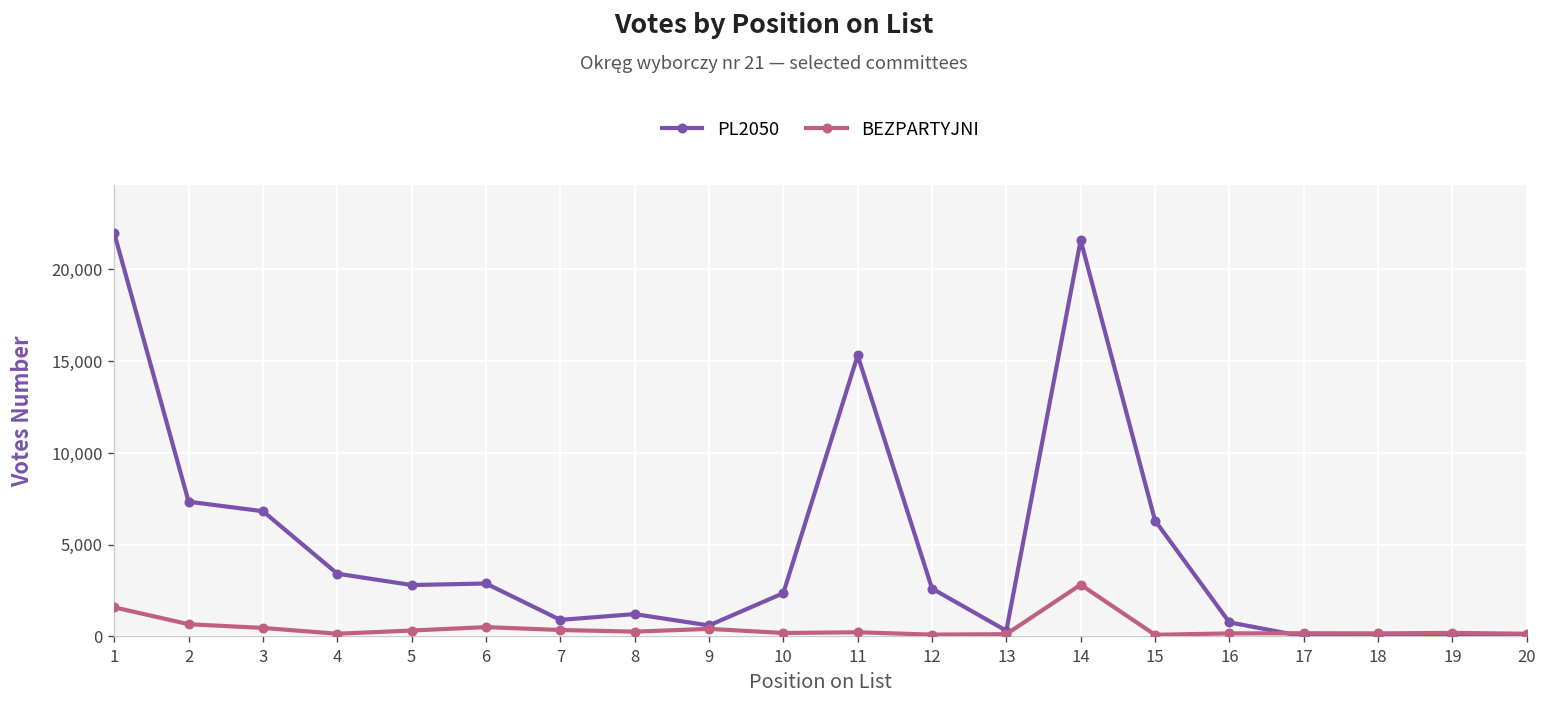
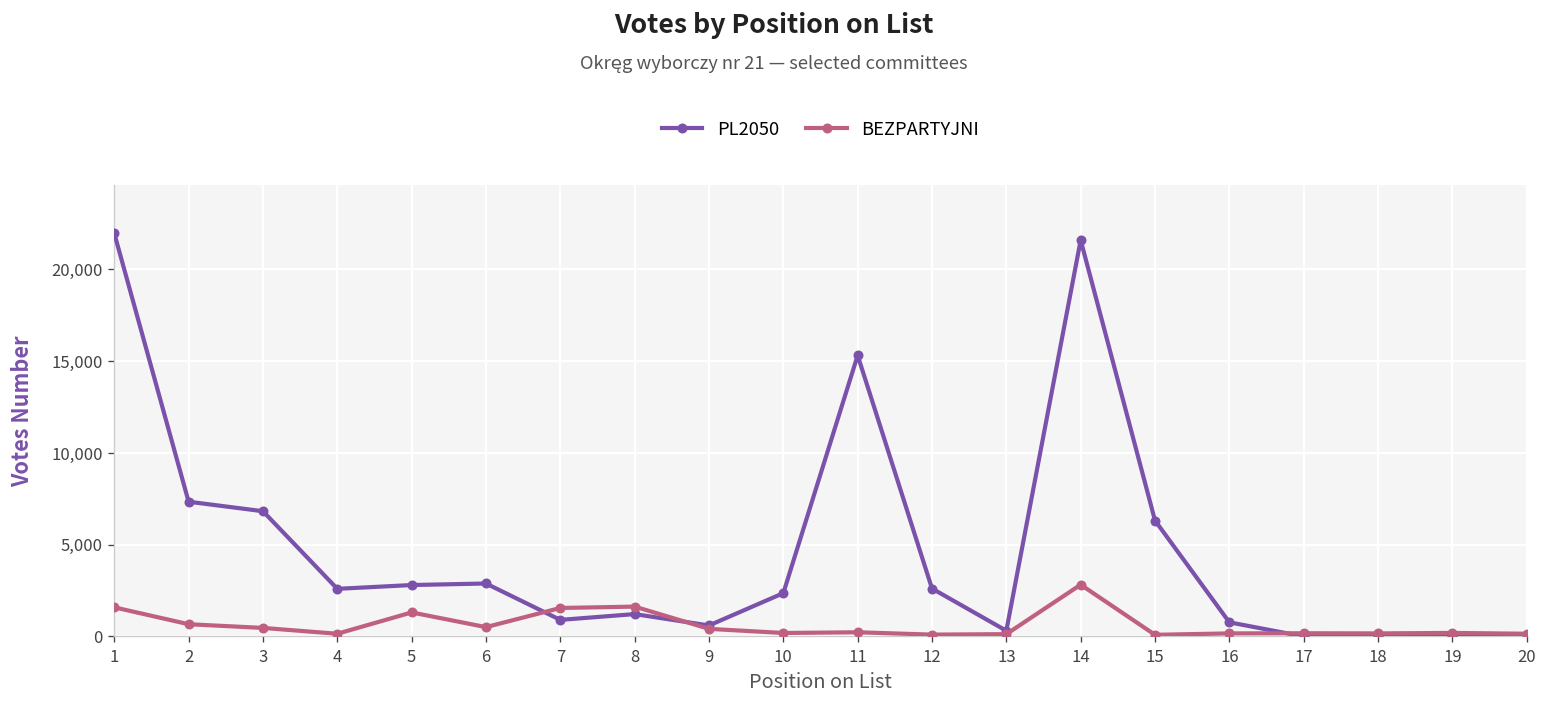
PL2050, 4: 3,400 -> 2,600
BEZPARTYJNI, 5: 300 -> 1,300
BEZPARTYJNI, 7: 400 -> 1,600
BEZPARTYJNI, 8: 300 -> 1,600
